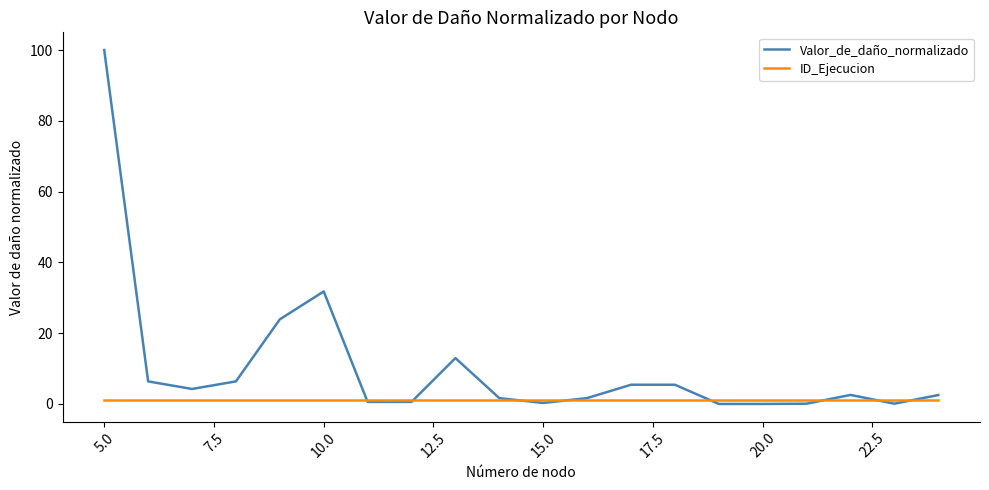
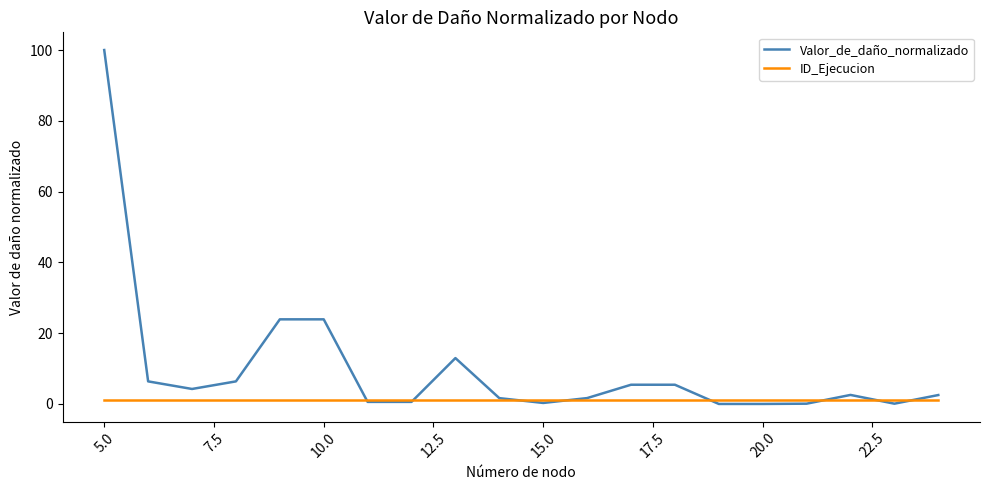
Valor_de_daño_normalizado, 10.0: 32 -> 24
